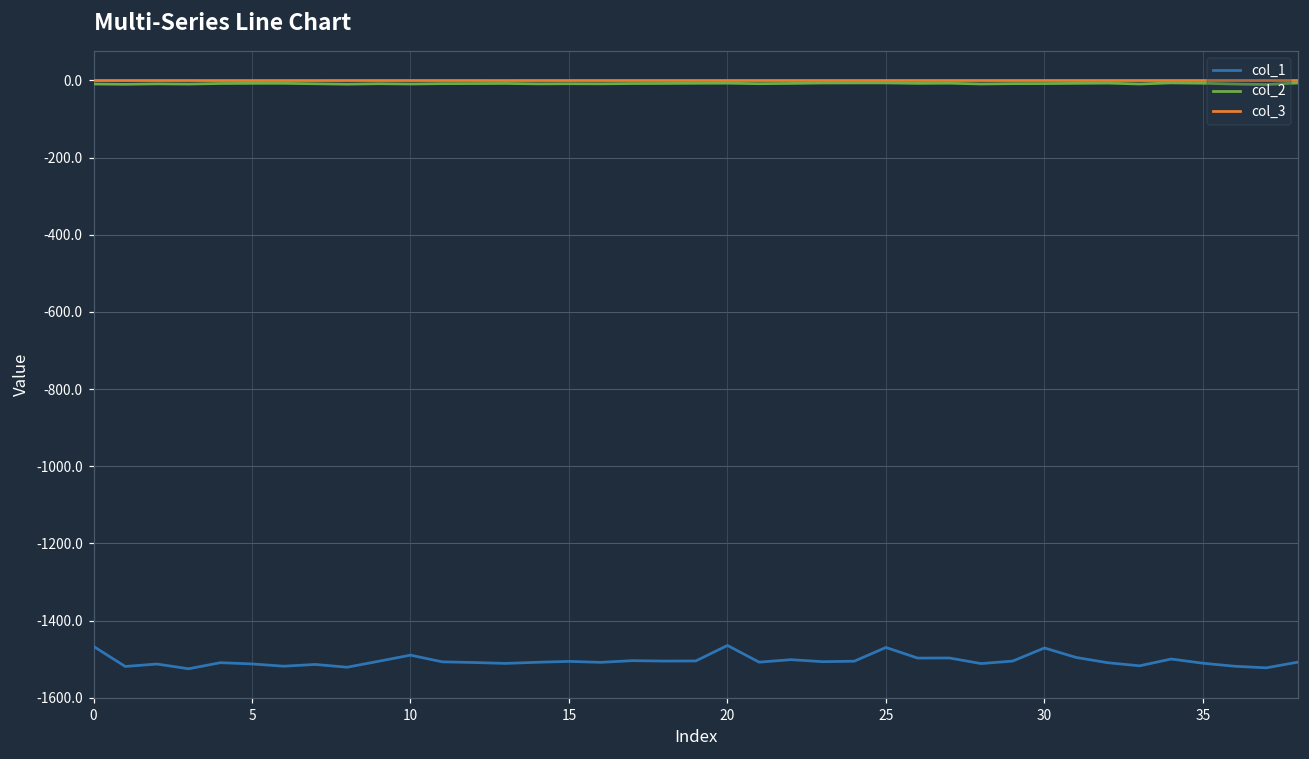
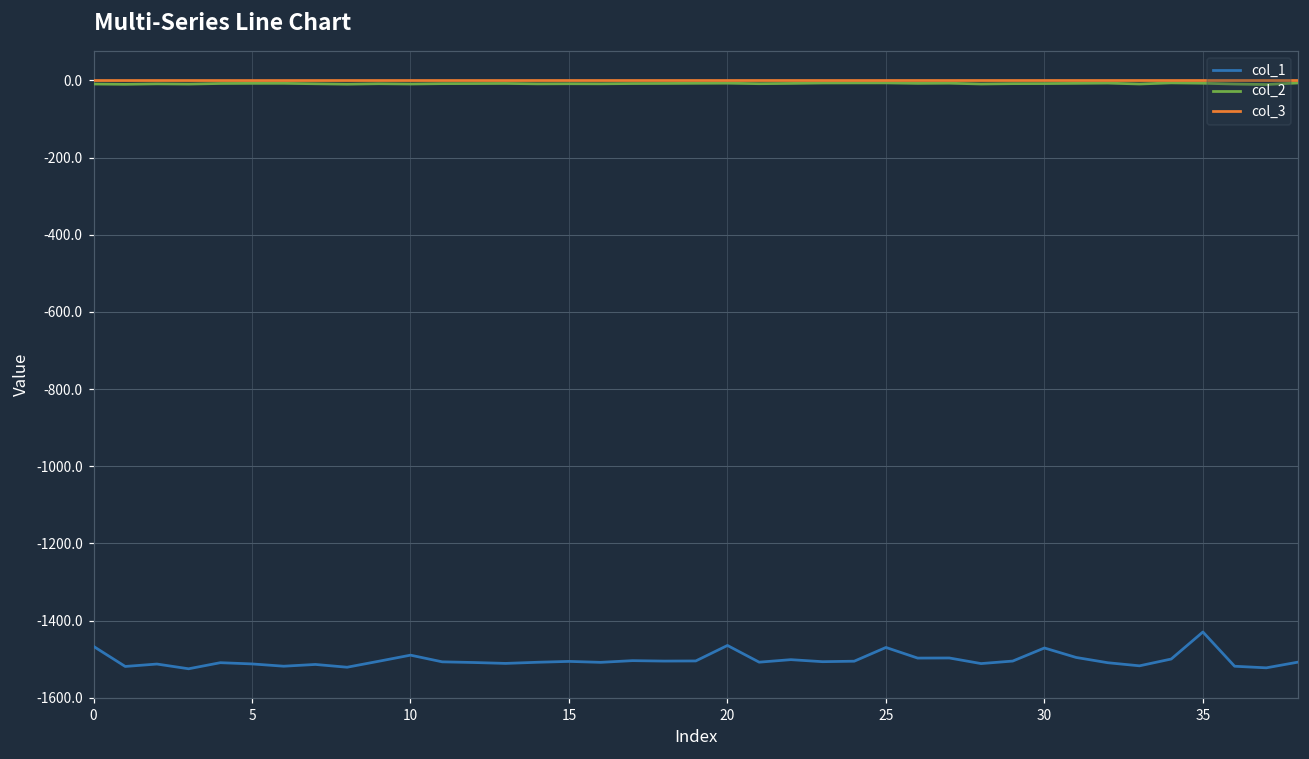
col_1, 35: -1510 -> -1430
